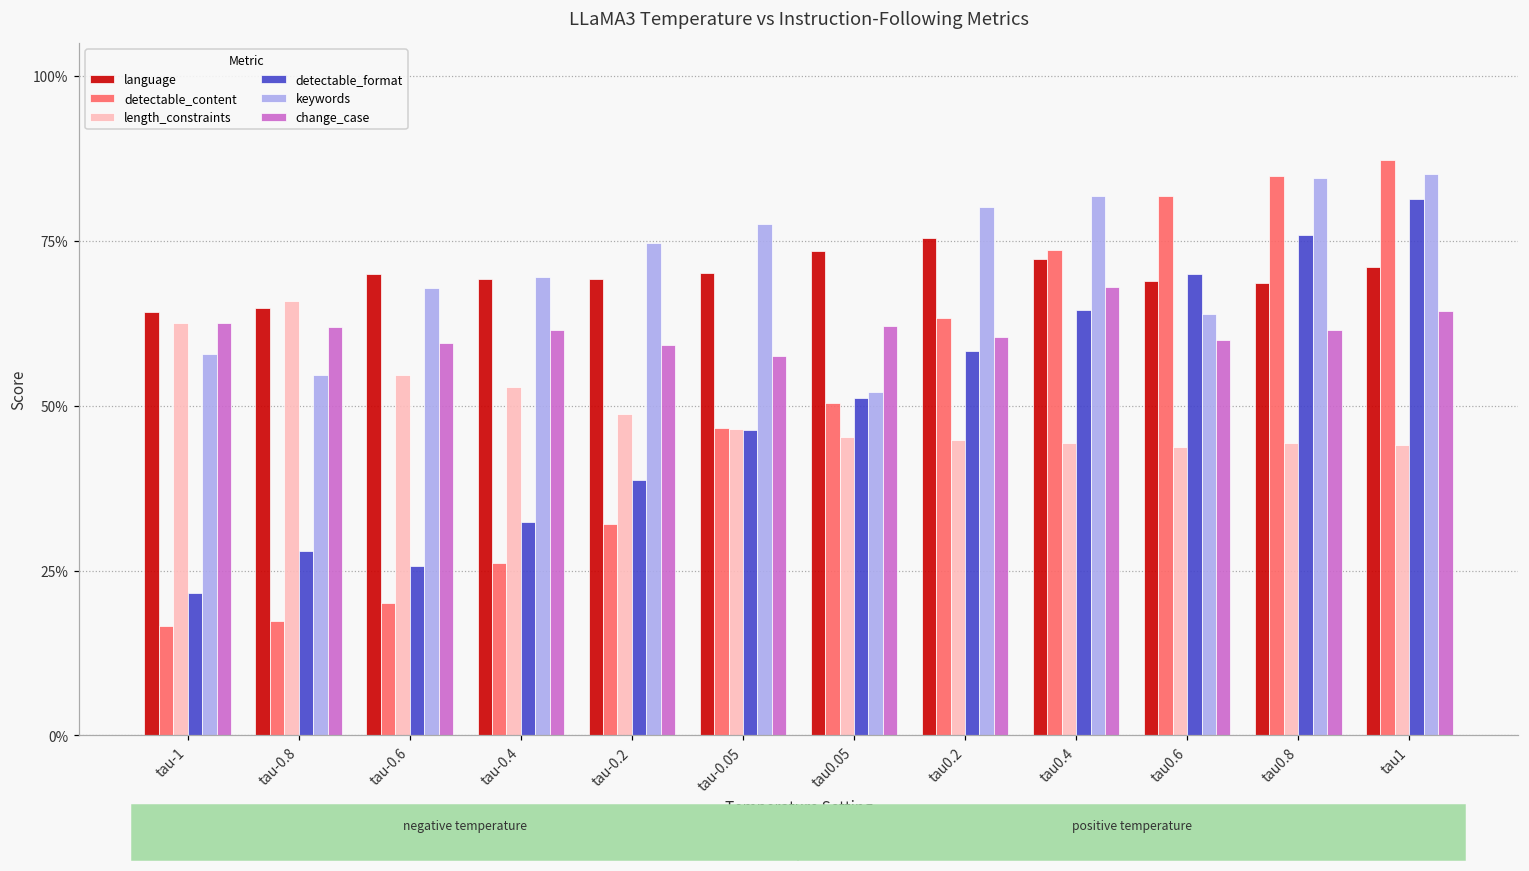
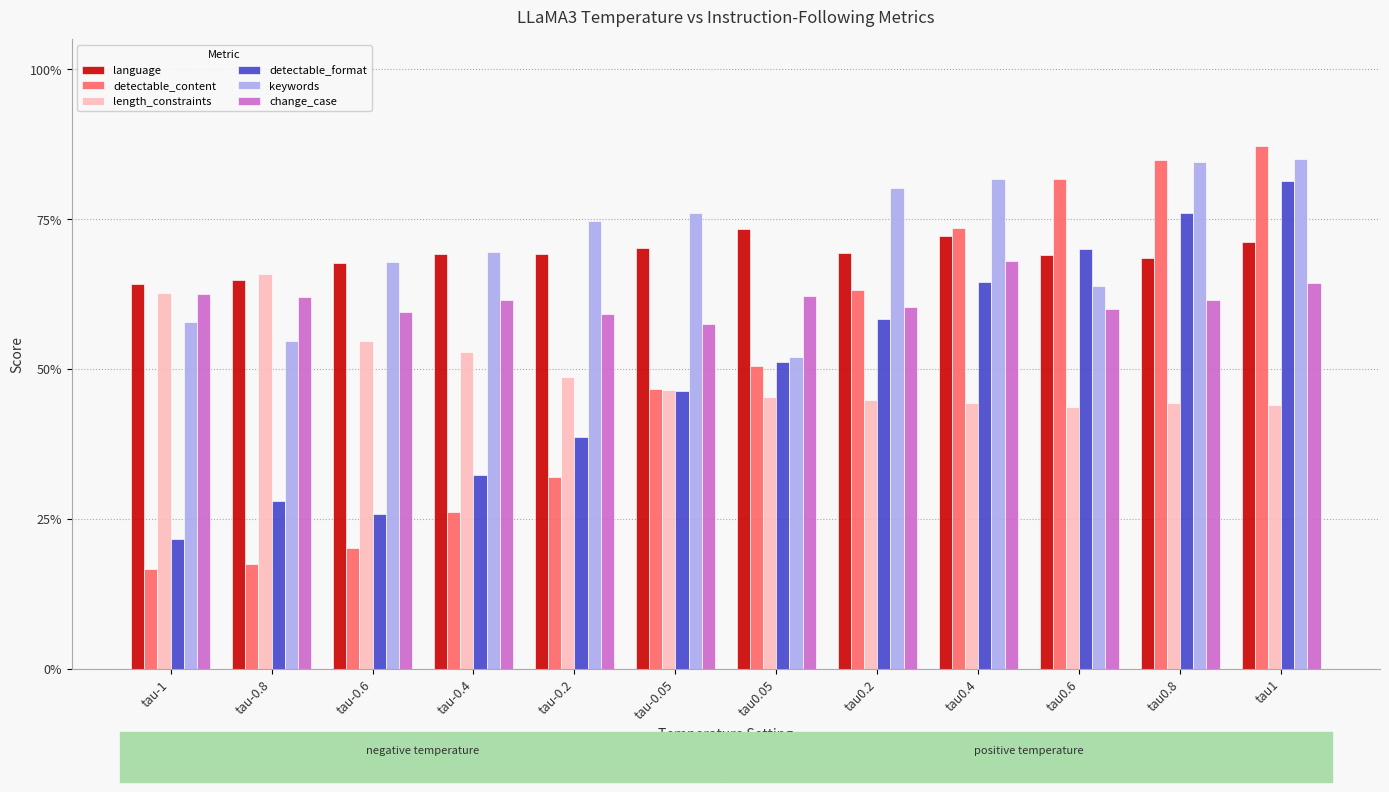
language, tau-0.6: 70% -> 68%
keywords, tau-0.05: 78% -> 76%
language, tau0.2: 75% -> 69%
